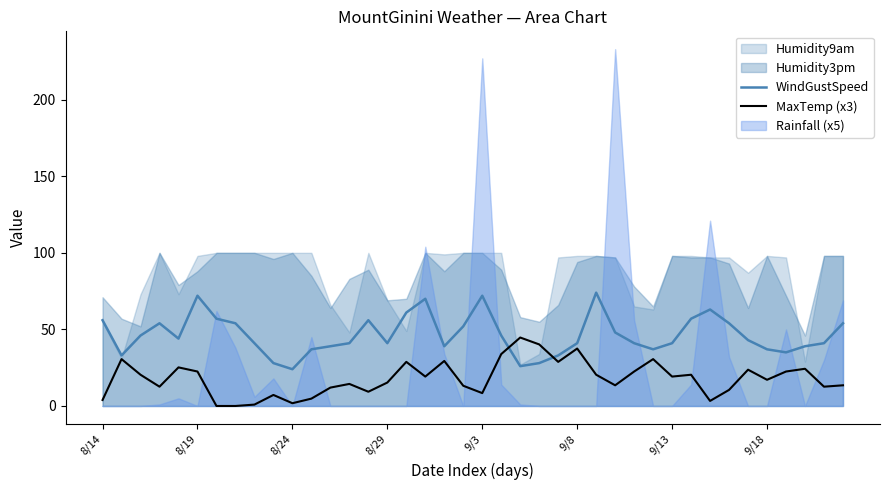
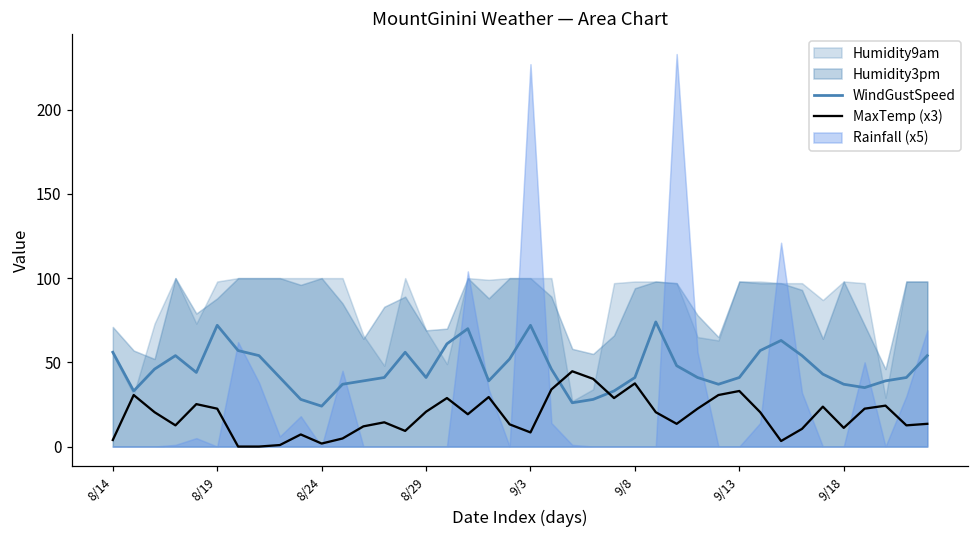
MaxTemp (x3), 8/29: 15 -> 21
MaxTemp (x3), 9/13: 19 -> 33
MaxTemp (x3), 9/18: 17 -> 11
